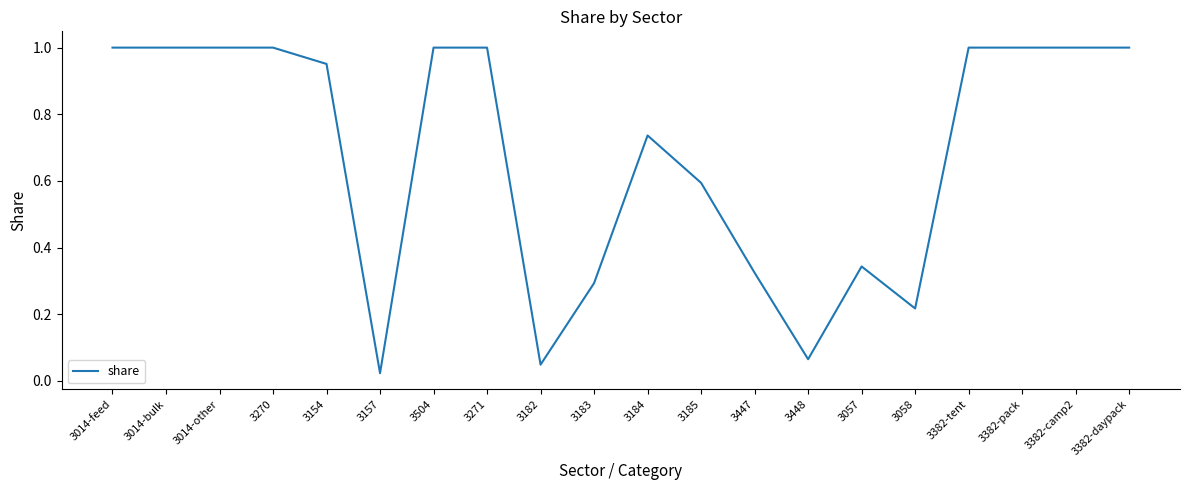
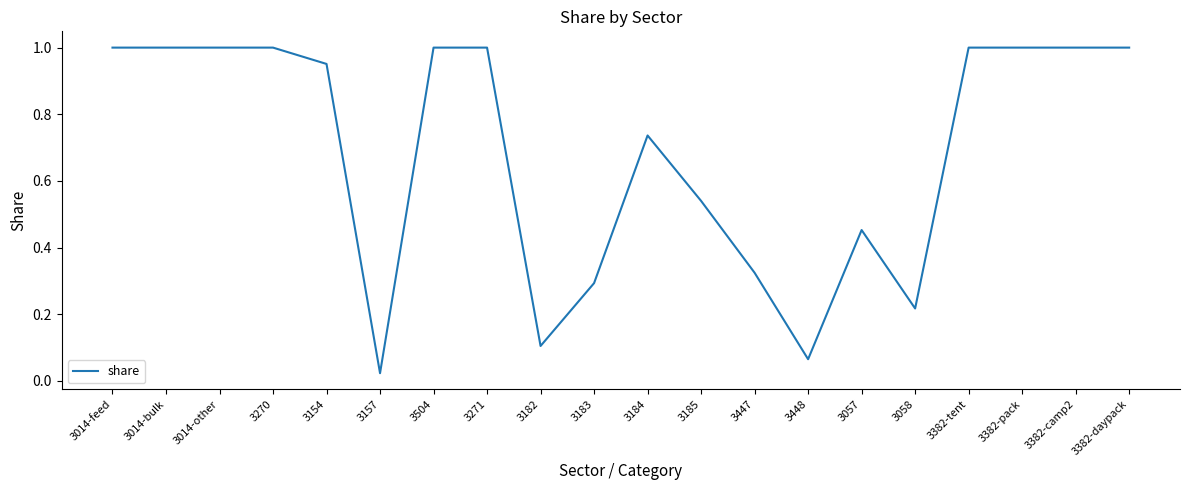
3182: 0.05 -> 0.10
3185: 0.59 -> 0.54
3057: 0.34 -> 0.45
